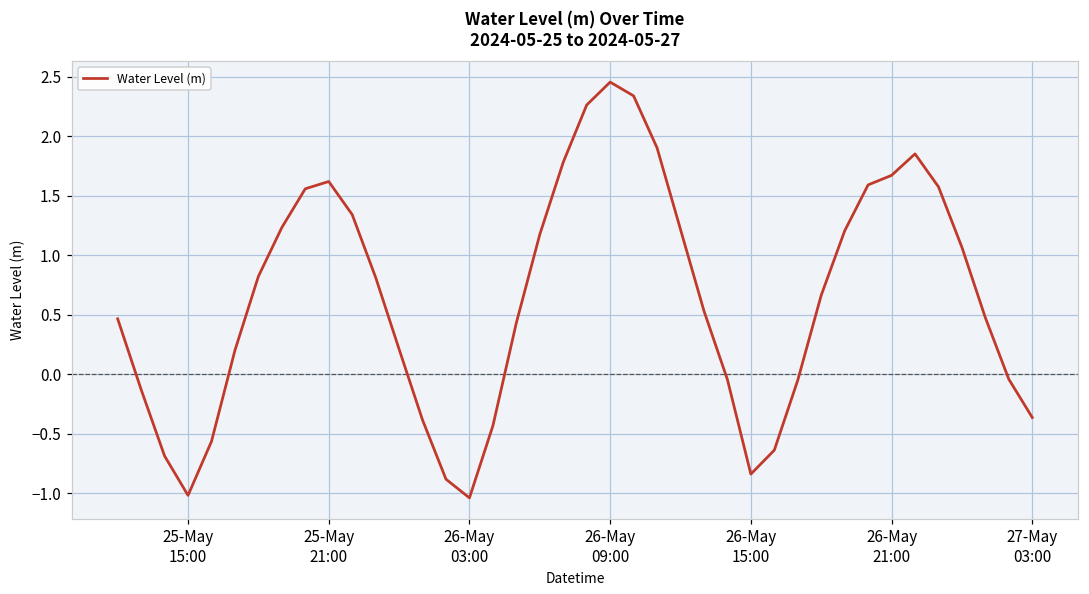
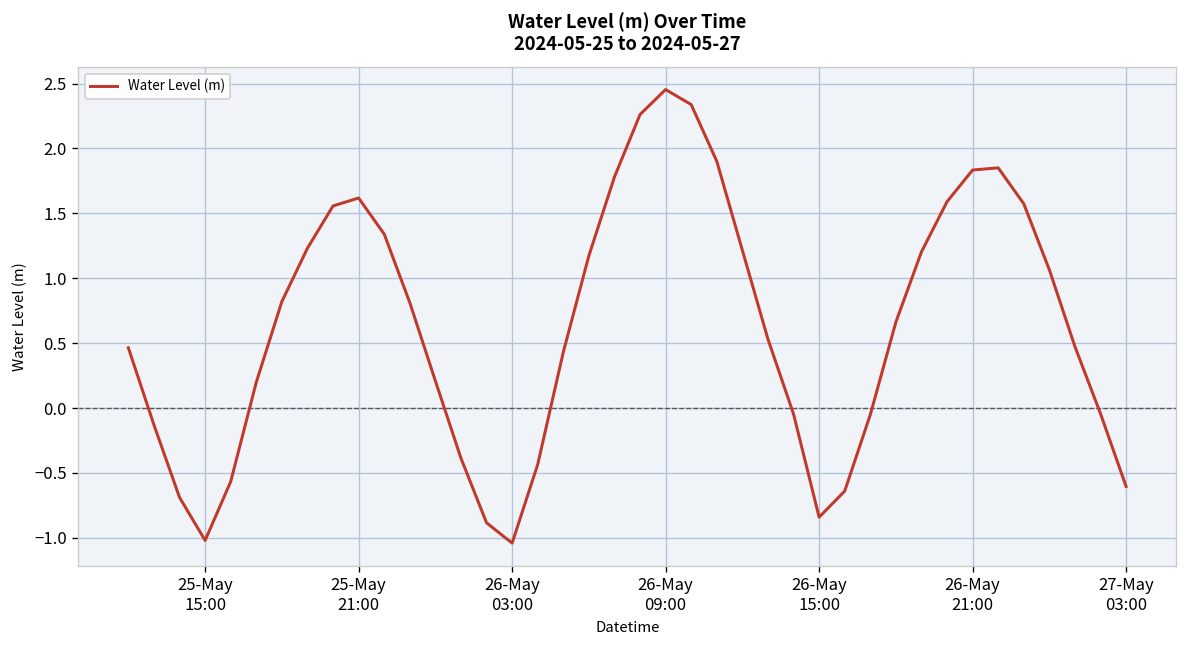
26-May 21:00: 1.67 -> 1.83
27-May 03:00: -0.36 -> -0.60
